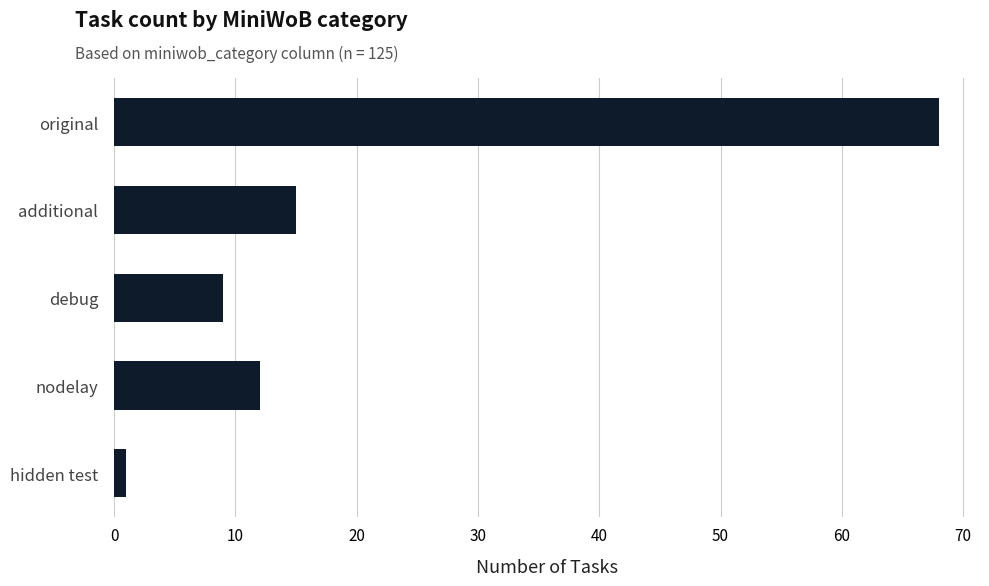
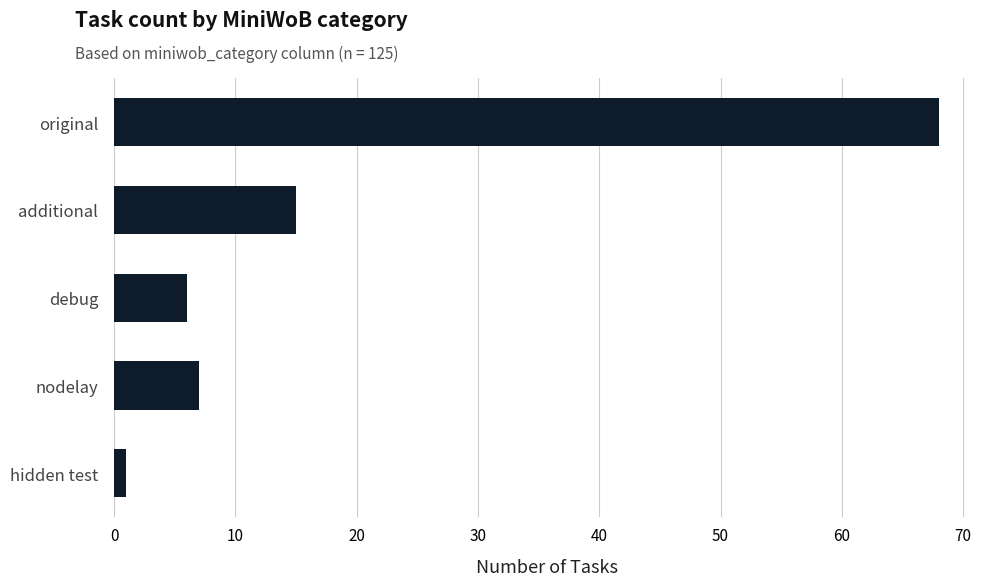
debug: 9 -> 6
nodelay: 12 -> 7
